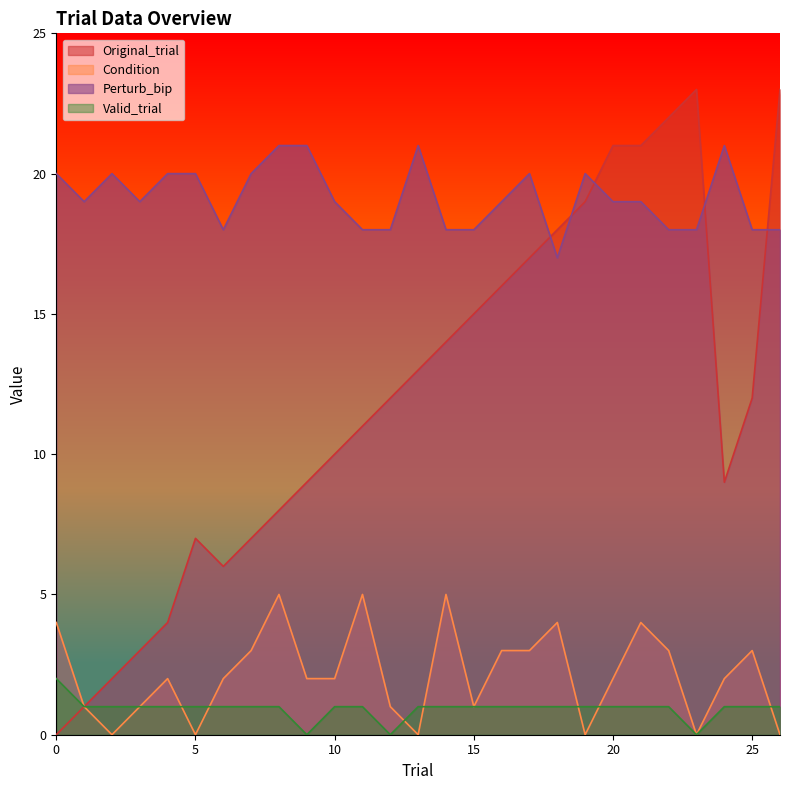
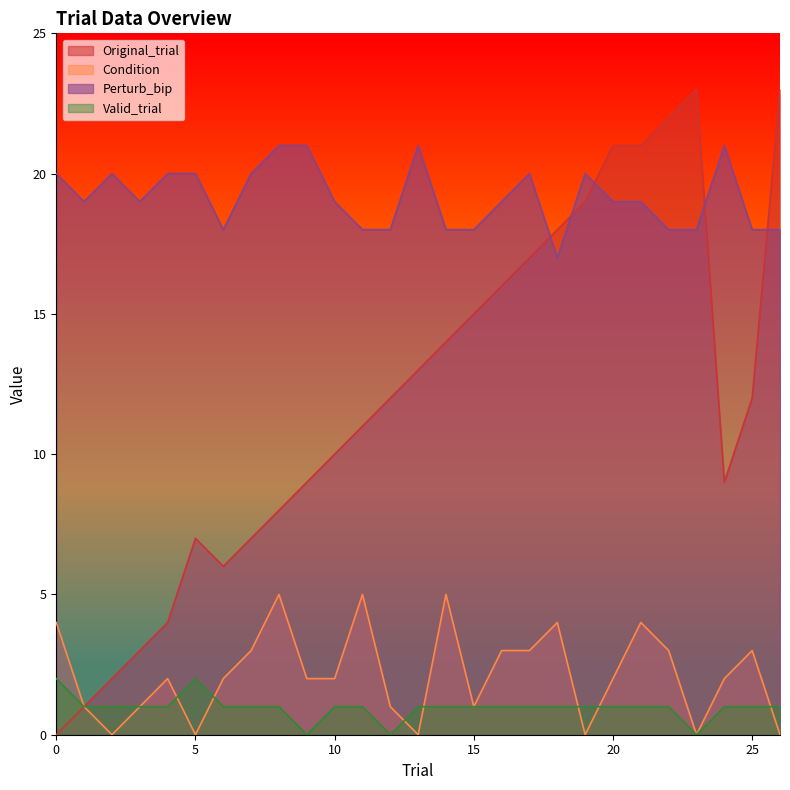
Valid_trial, 5: 1 -> 2
